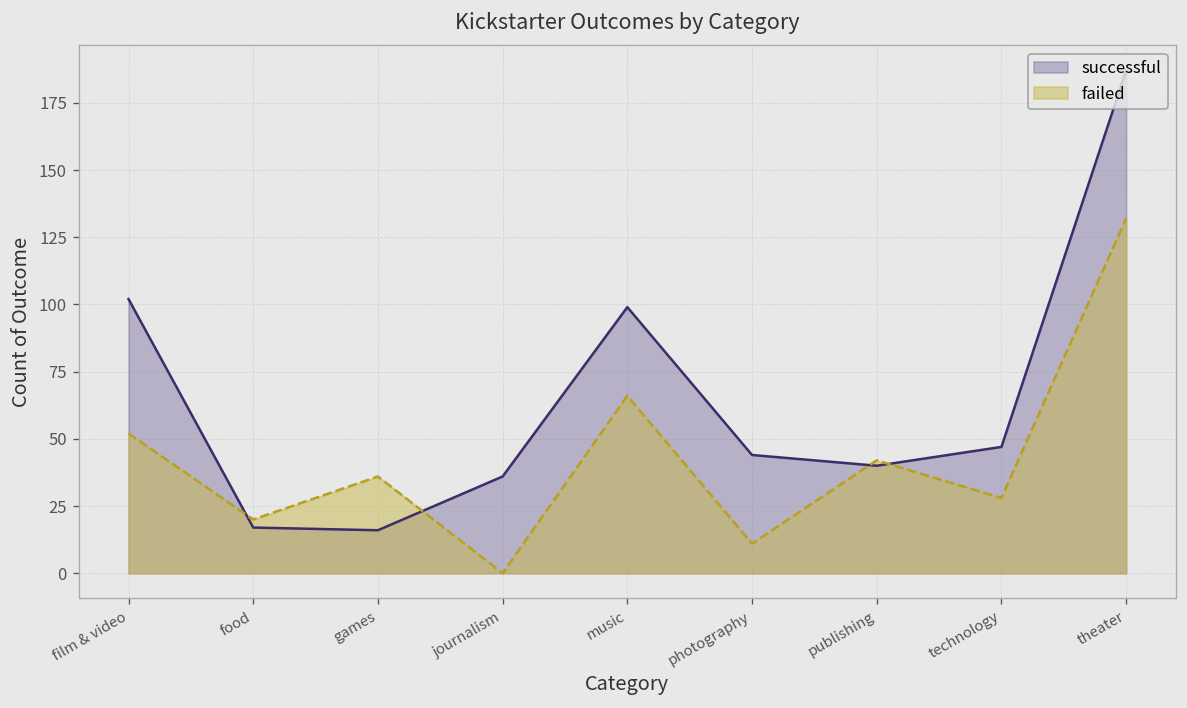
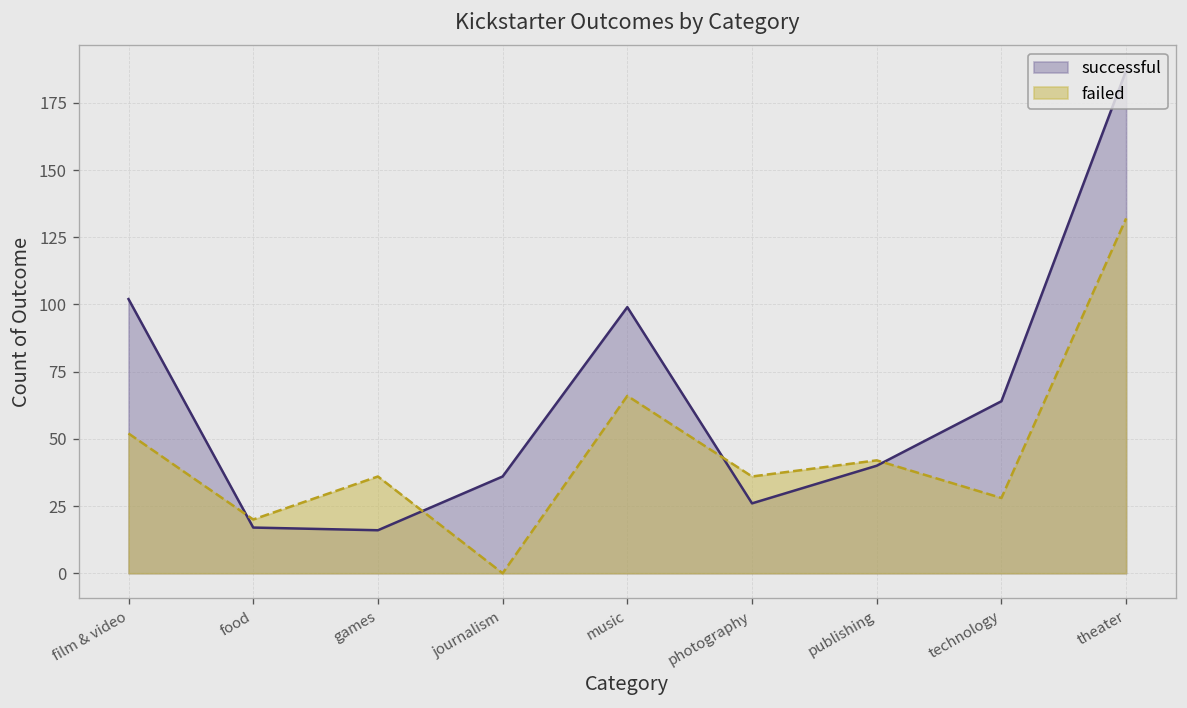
successful, photography: 44 -> 26
failed, photography: 11 -> 36
successful, technology: 47 -> 64
